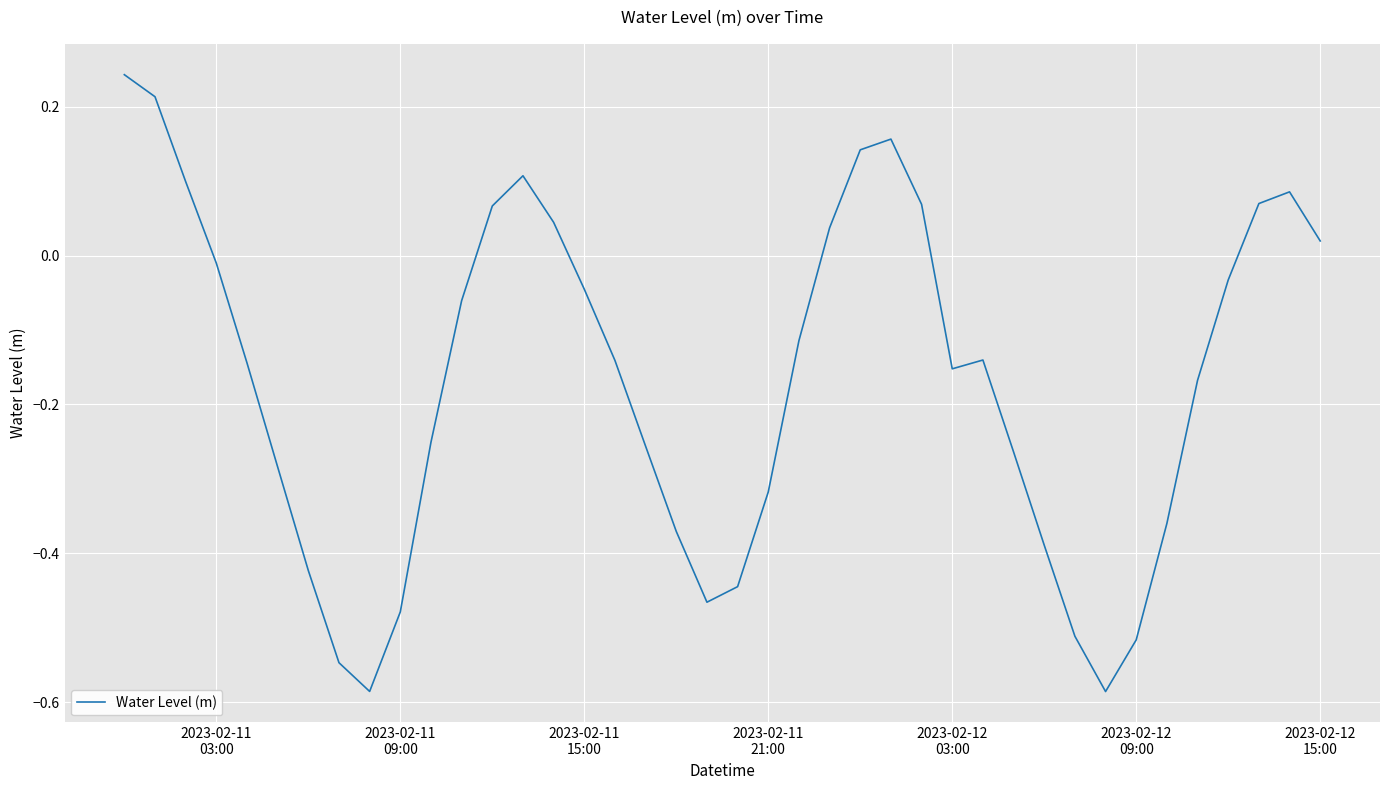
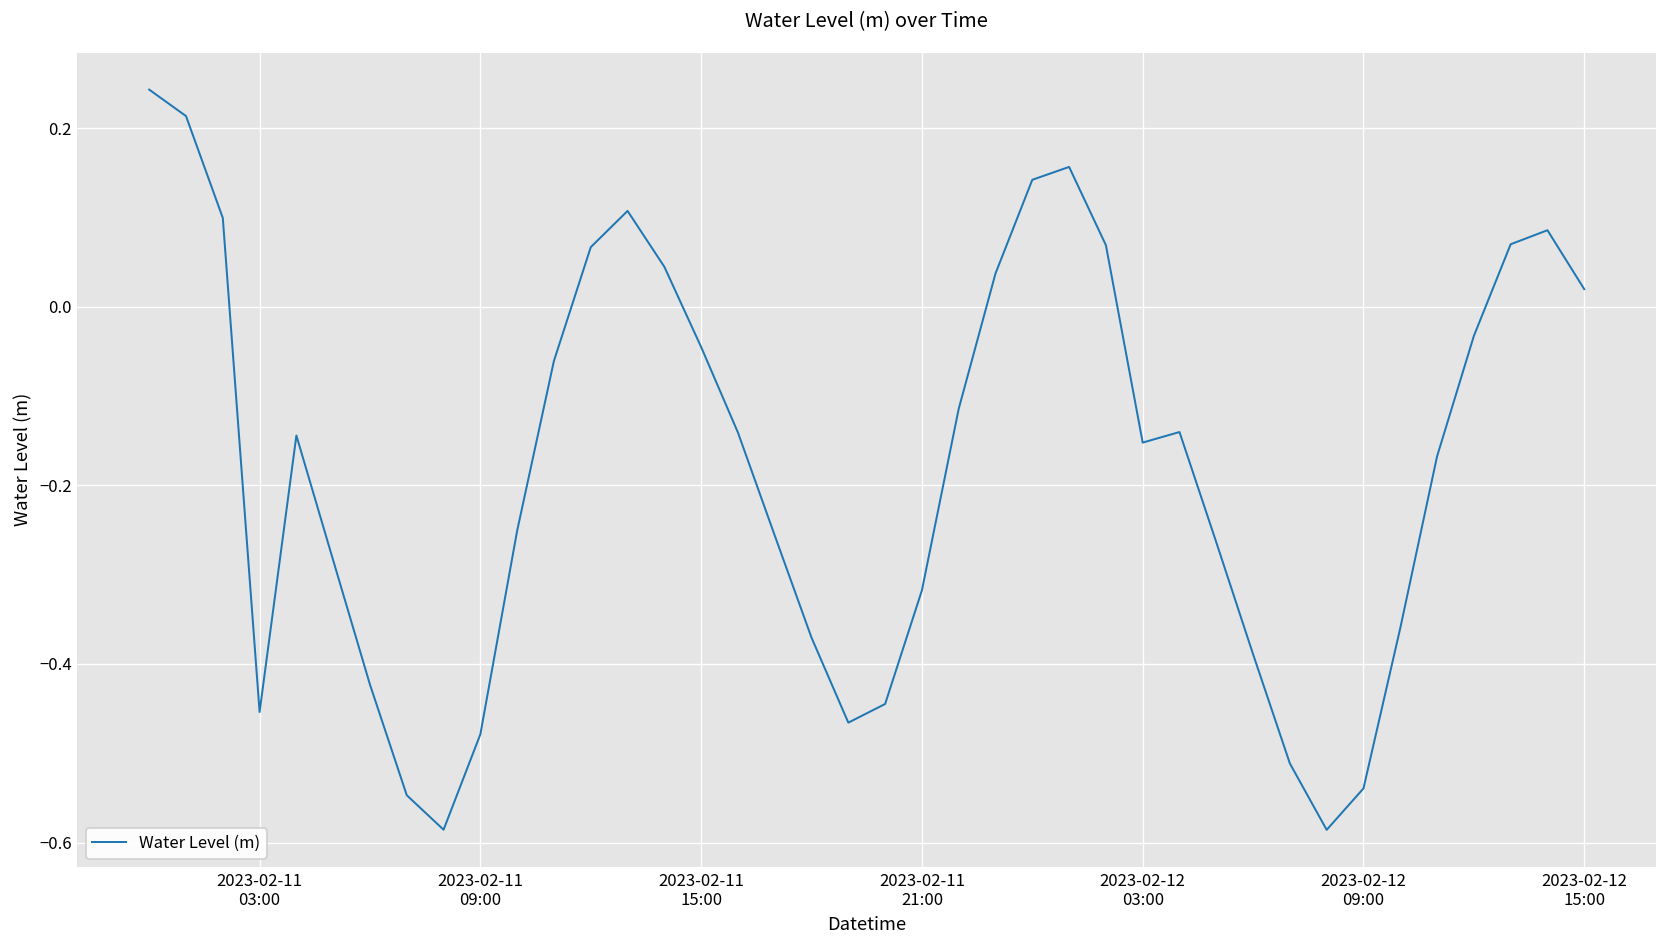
2023-02-11 03:00: -0.01 -> -0.45
2023-02-12 09:00: -0.52 -> -0.54
